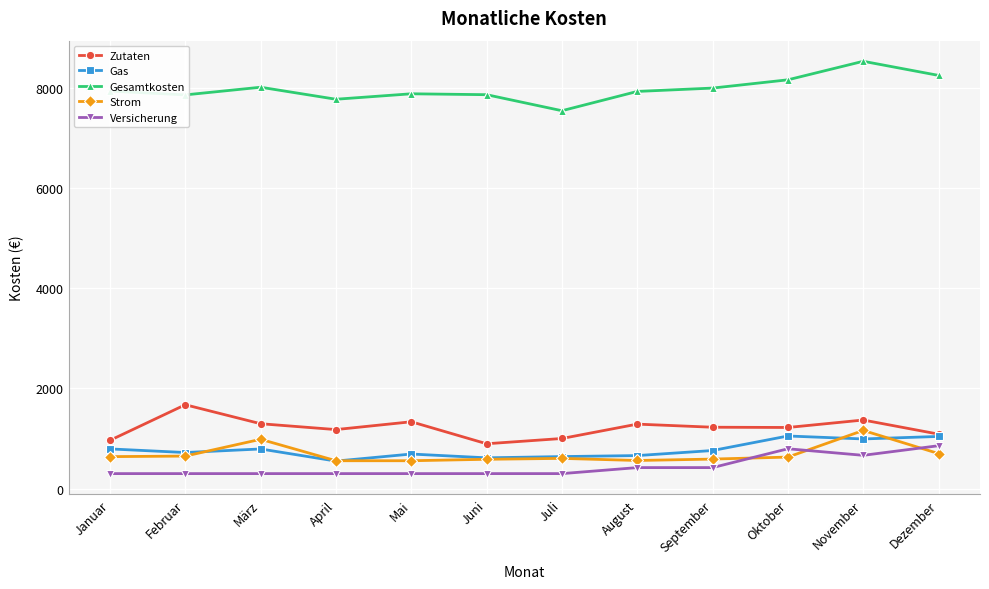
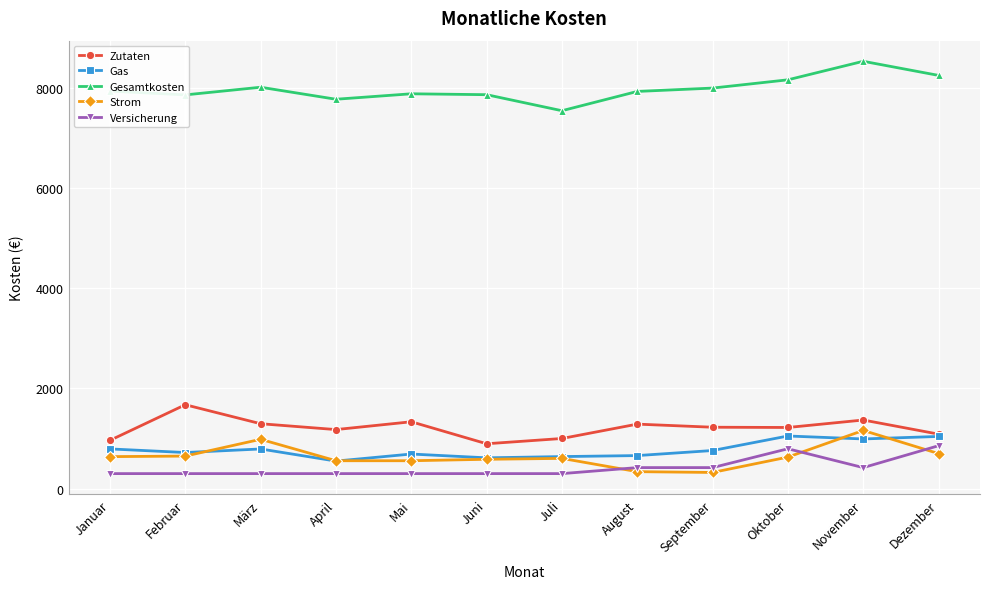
Strom, August: 600 -> 300
Strom, September: 600 -> 300
Versicherung, November: 700 -> 400
